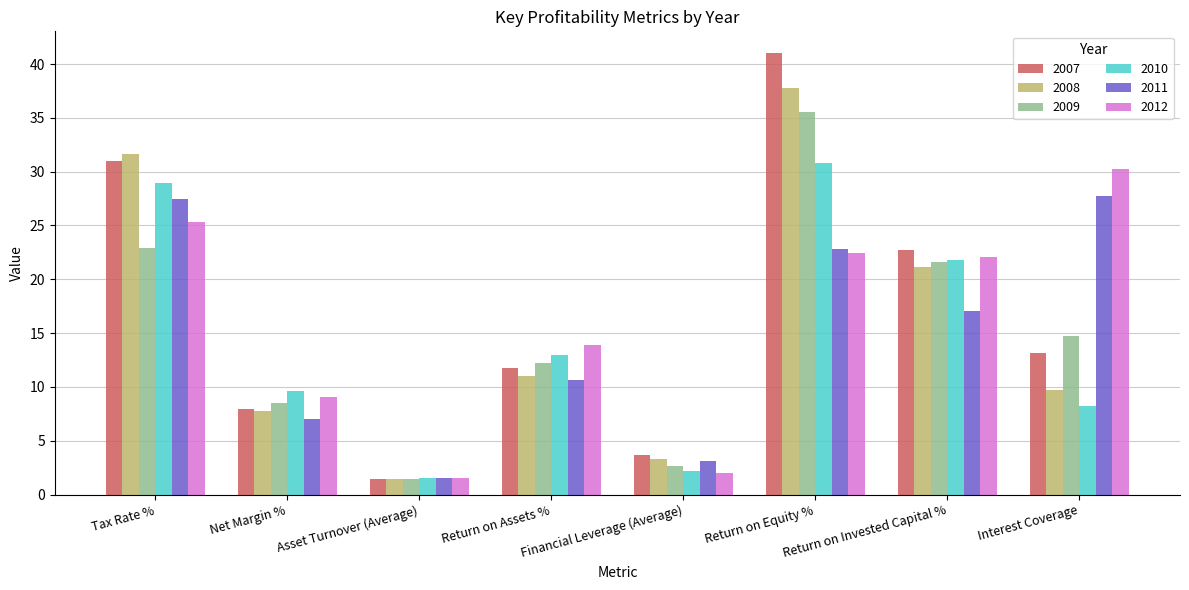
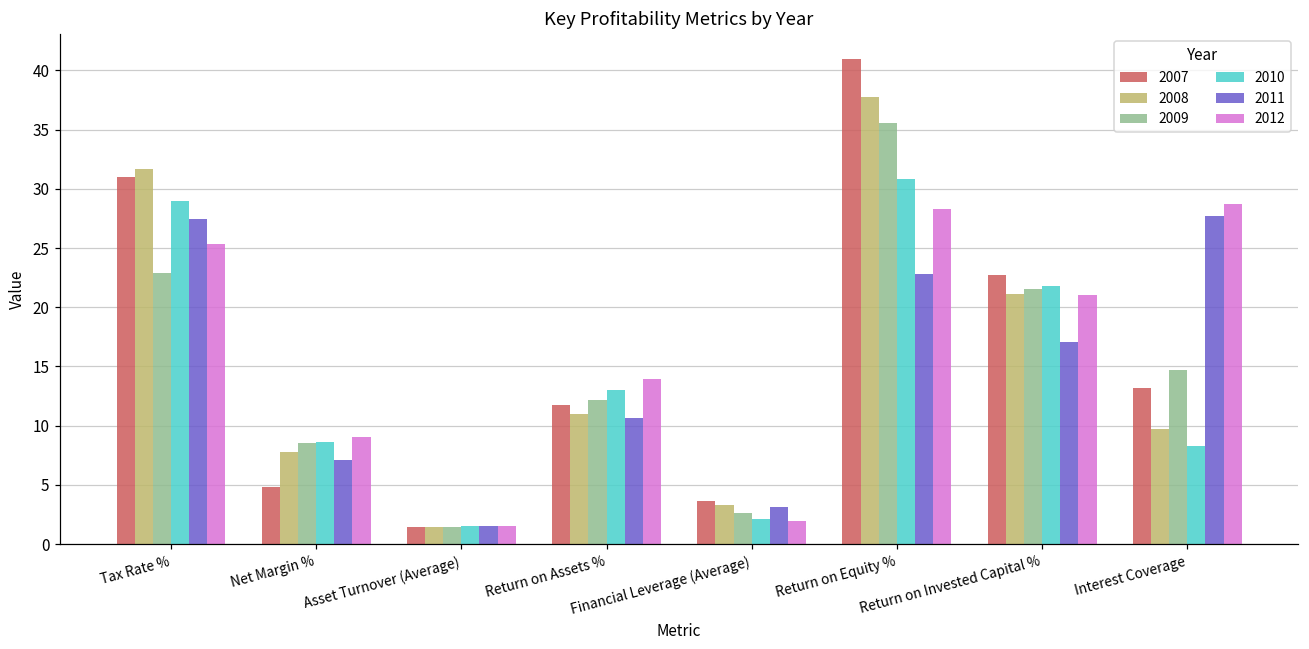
2007, Net Margin %: 8.0 -> 4.8
2010, Net Margin %: 9.6 -> 8.6
2012, Return on Equity %: 22.4 -> 28.3
2012, Return on Invested Capital %: 22.0 -> 21.0
2012, Interest Coverage: 30.3 -> 28.7
